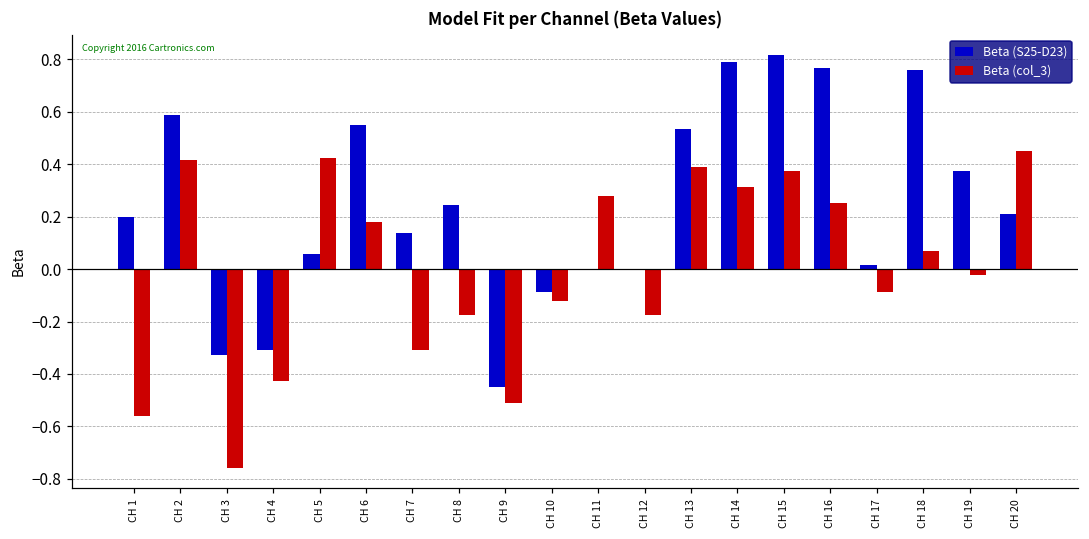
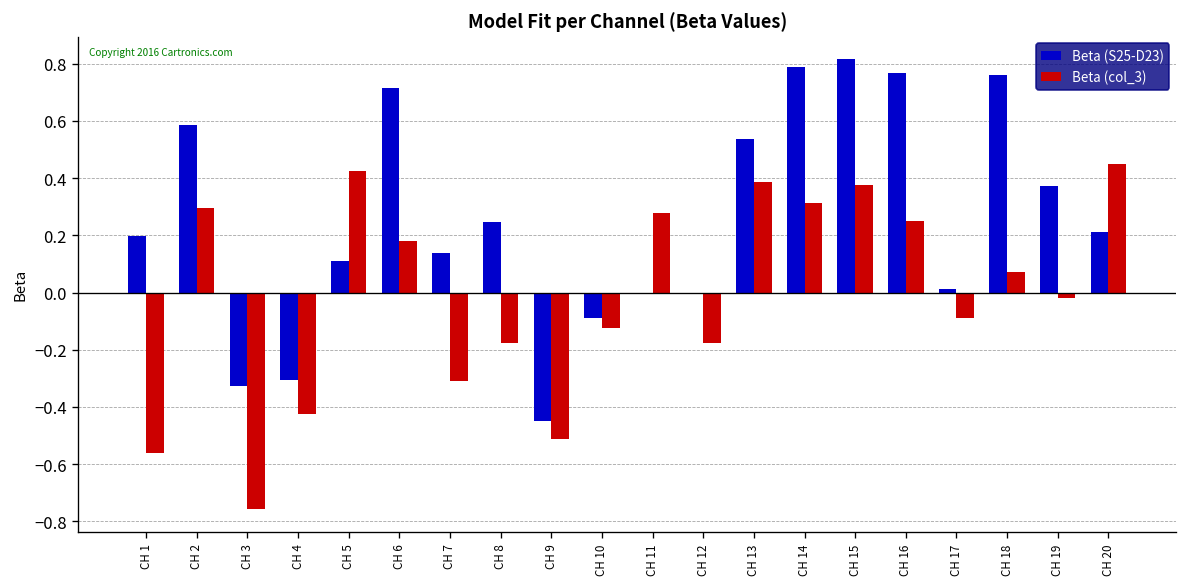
Beta (col_3), CH 2: 0.41 -> 0.30
Beta (S25-D23), CH 5: 0.06 -> 0.11
Beta (S25-D23), CH 6: 0.55 -> 0.71
